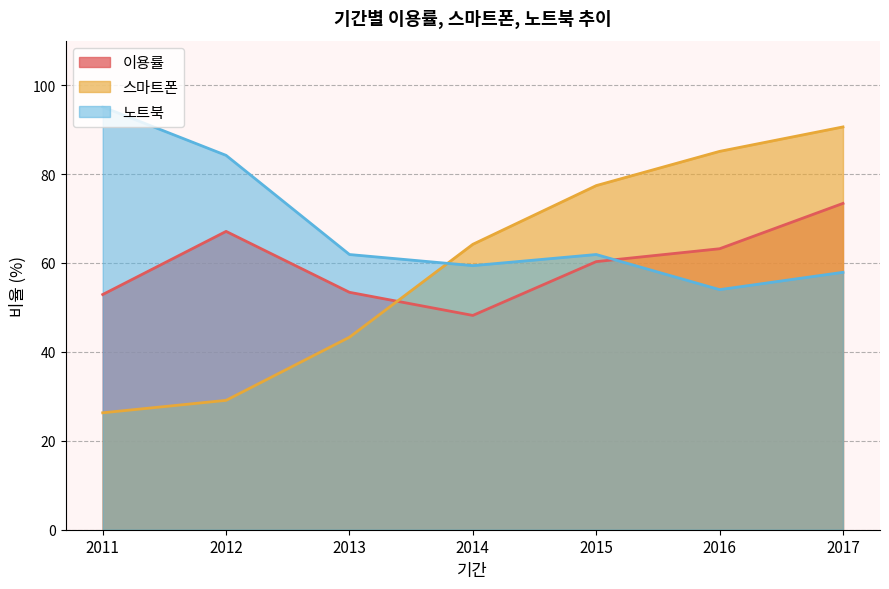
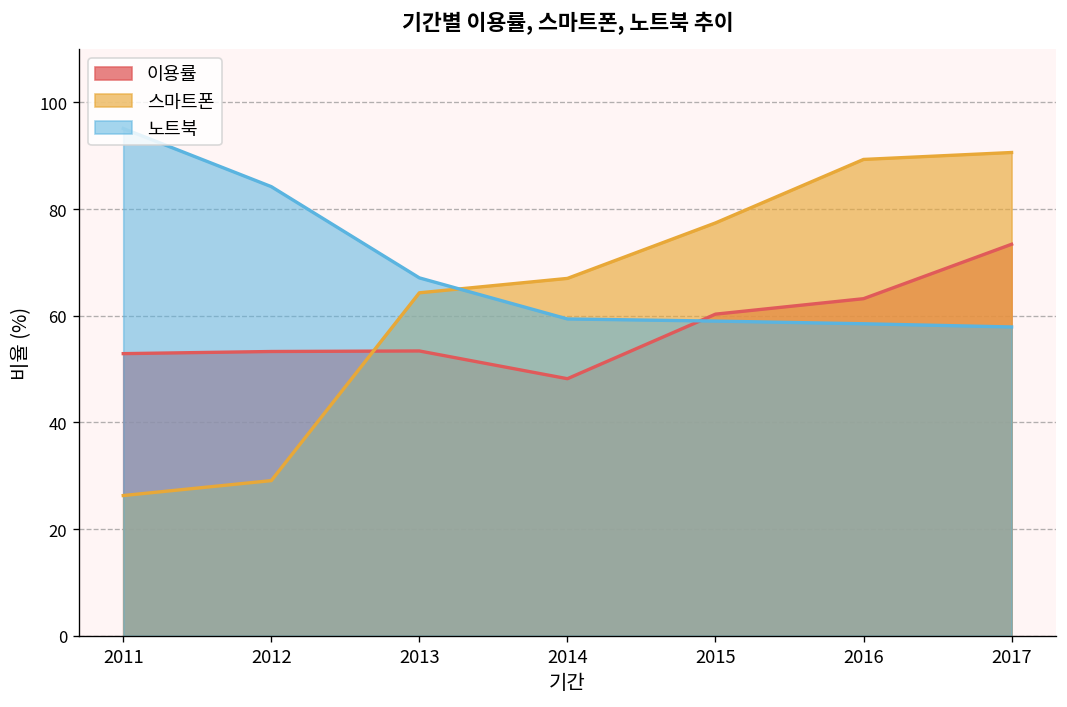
이용률, 2012: 67 -> 53
스마트폰, 2013: 43 -> 64
노트북, 2013: 62 -> 67
스마트폰, 2014: 64 -> 67
노트북, 2015: 62 -> 59
스마트폰, 2016: 85 -> 89
노트북, 2016: 54 -> 59
